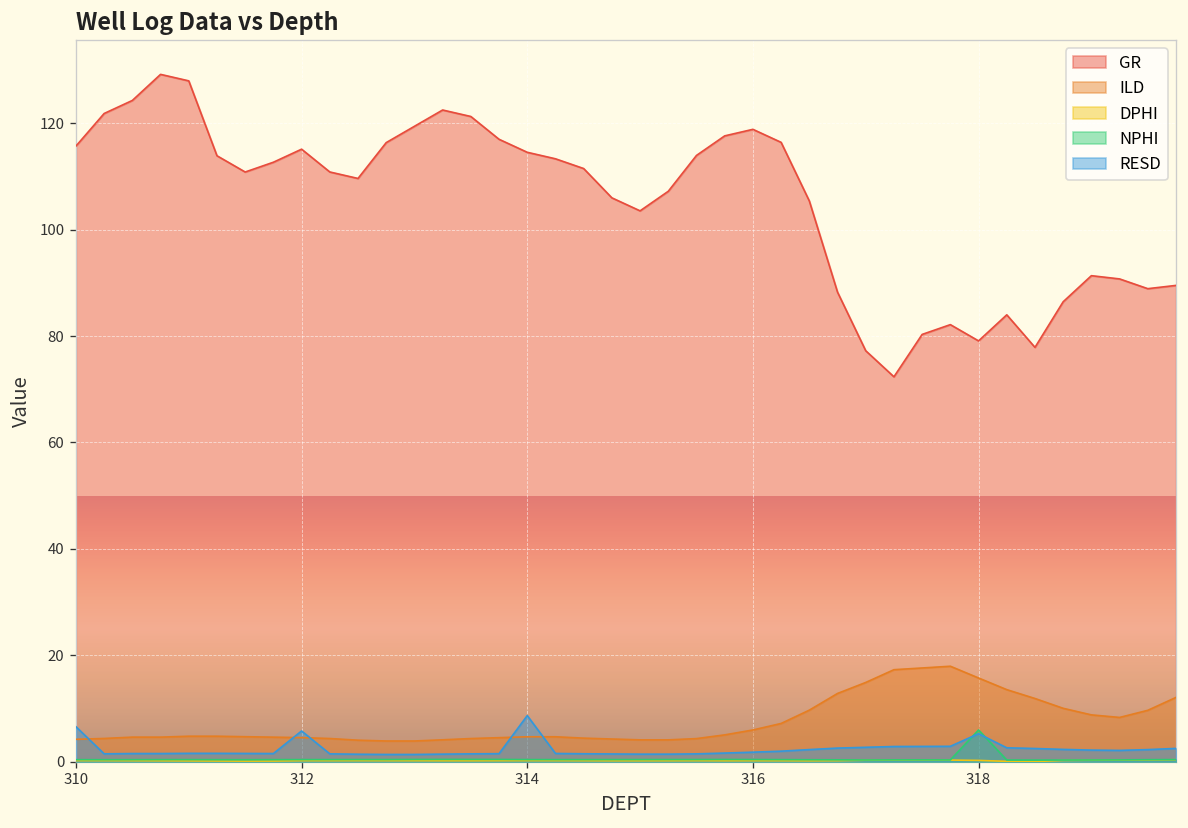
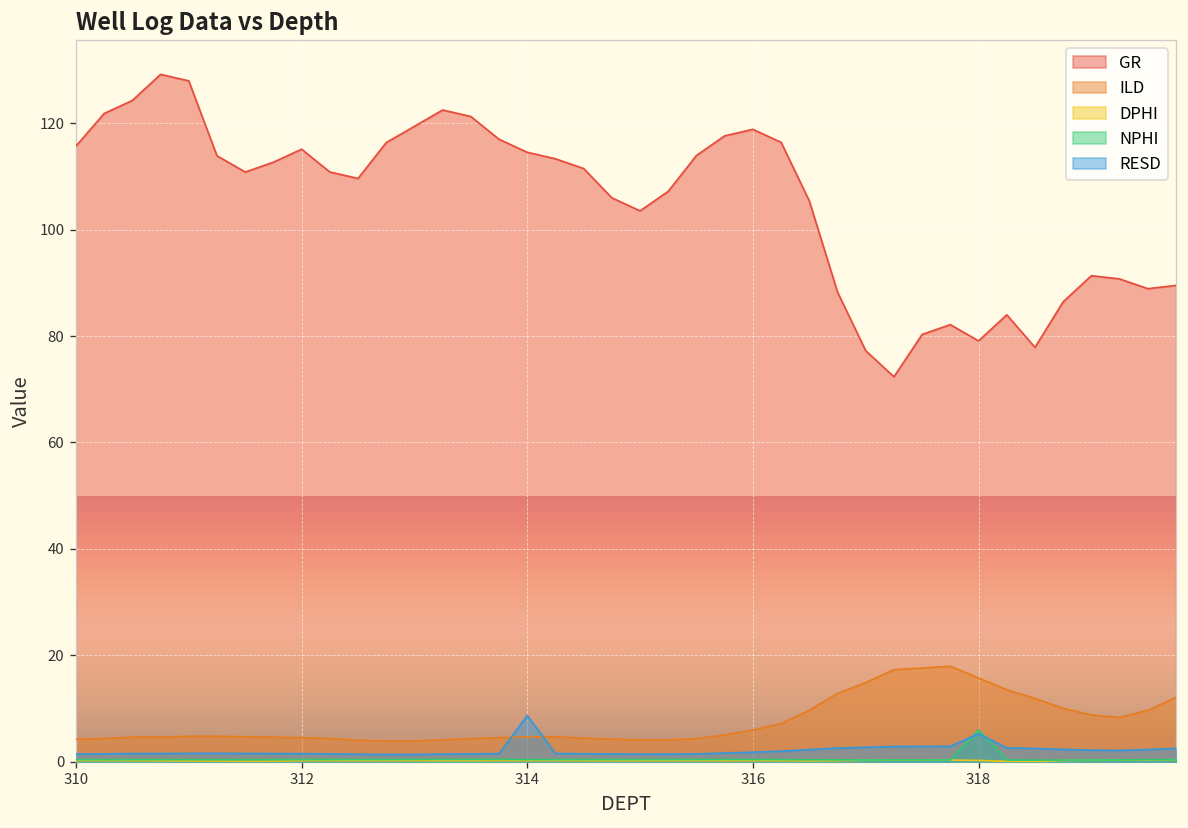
RESD, 310: 7 -> 1
RESD, 312: 6 -> 2
